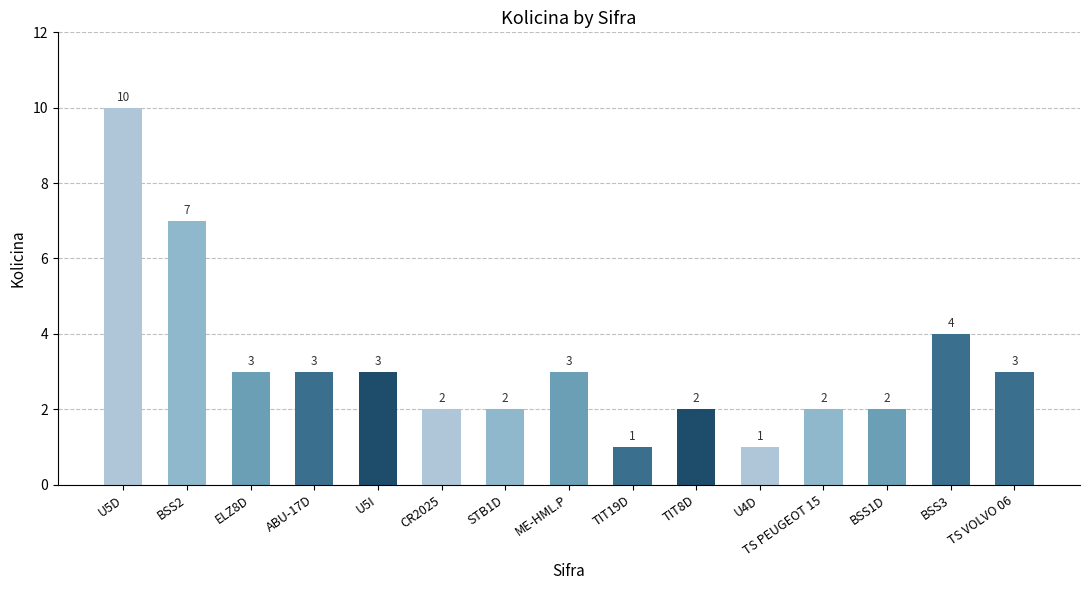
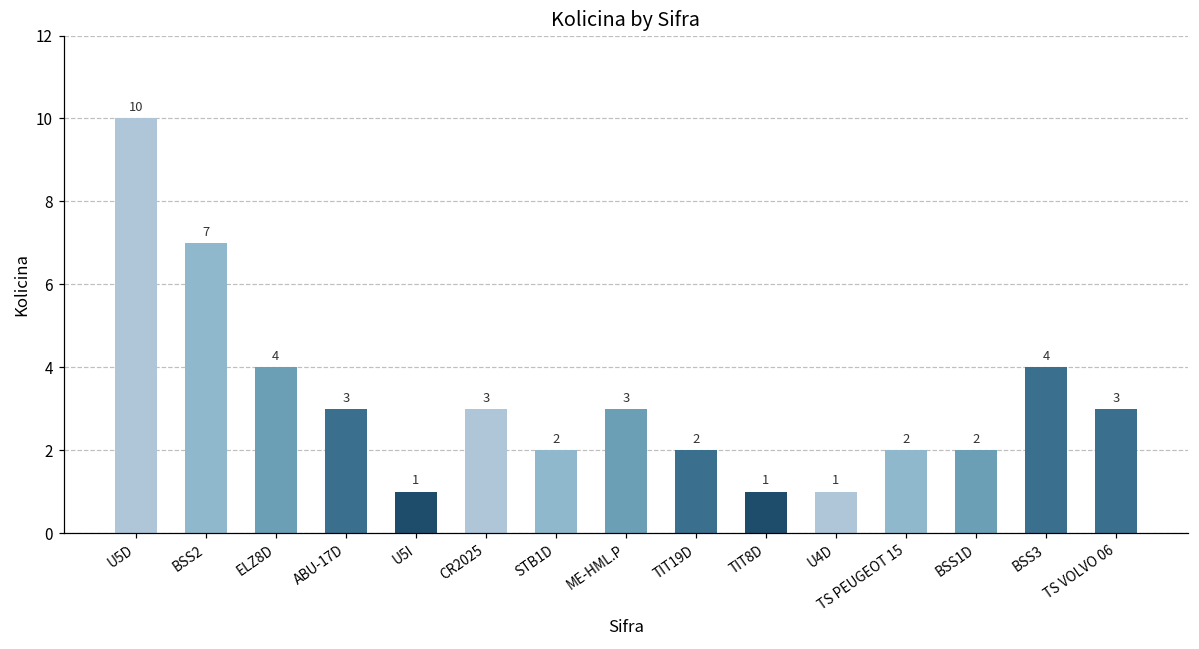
ELZ8D: 3 -> 4
U5I: 3 -> 1
CR2025: 2 -> 3
TIT19D: 1 -> 2
TIT8D: 2 -> 1
